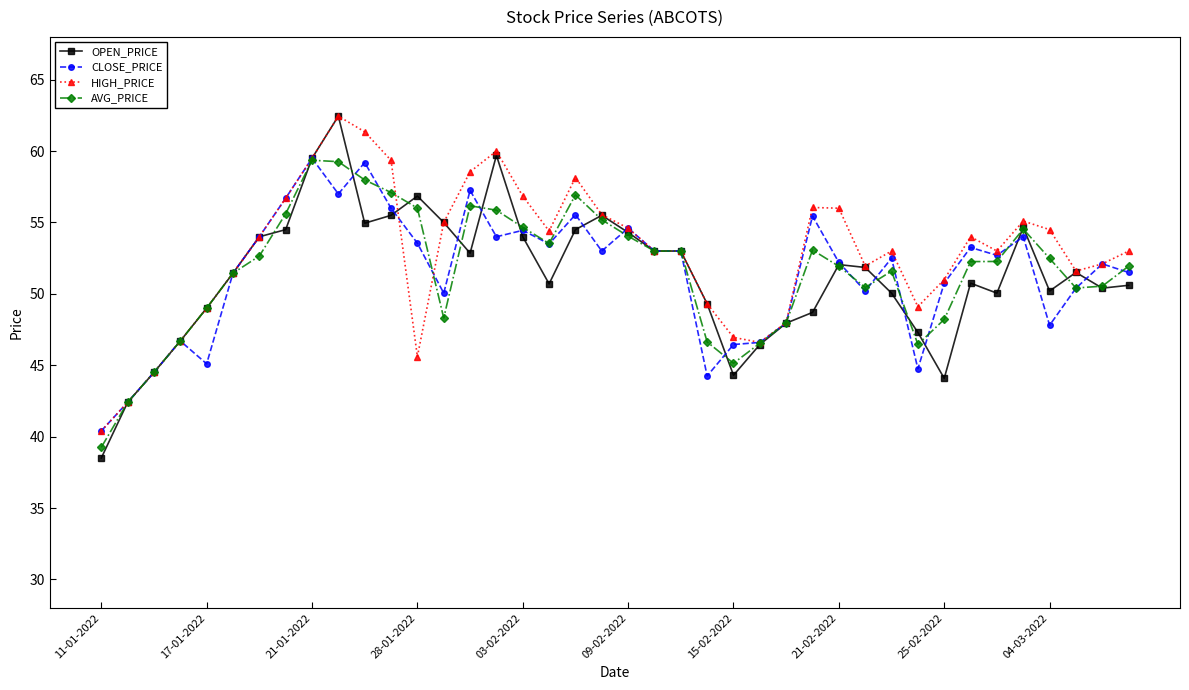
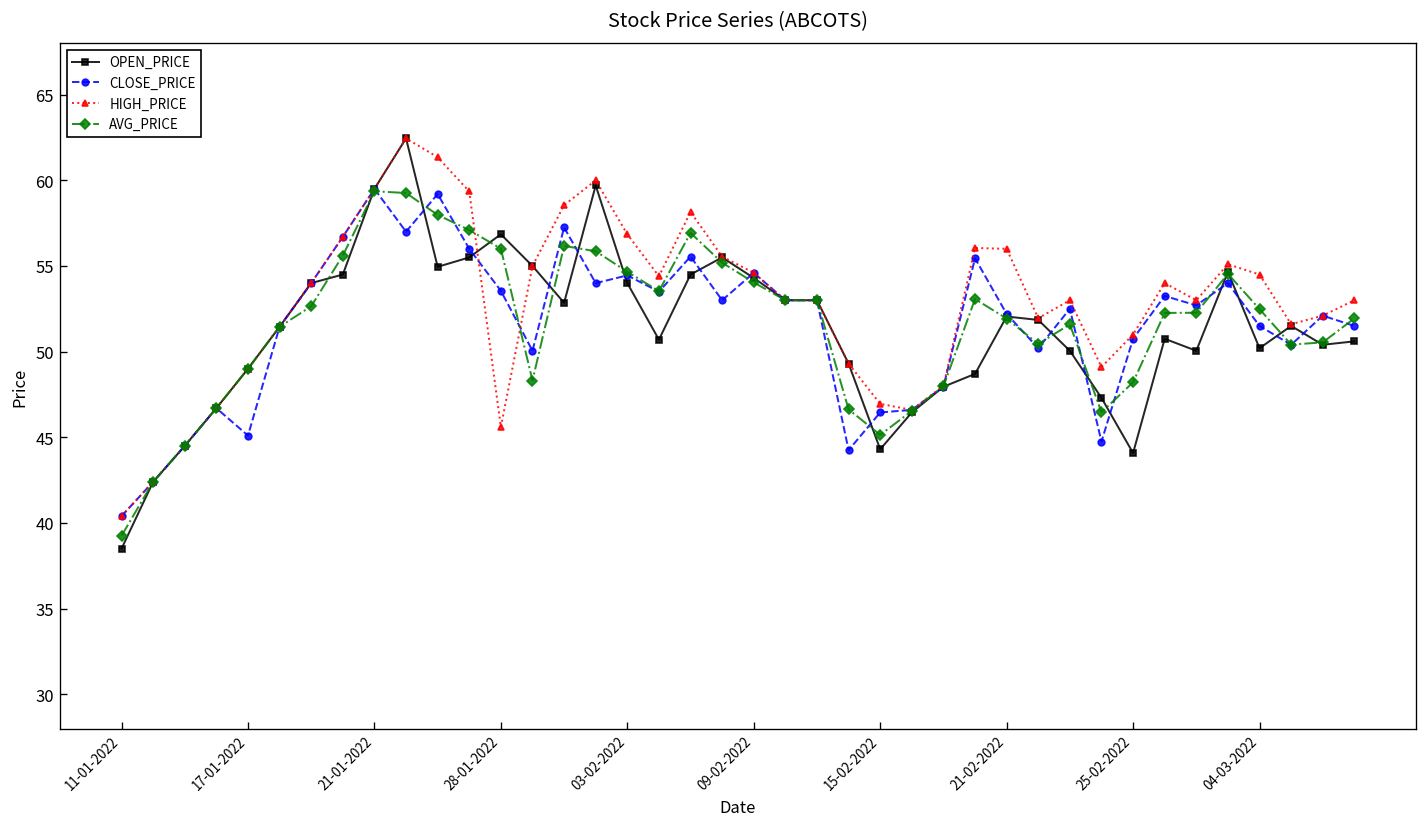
CLOSE_PRICE, 04-03-2022: 47.8 -> 51.5
